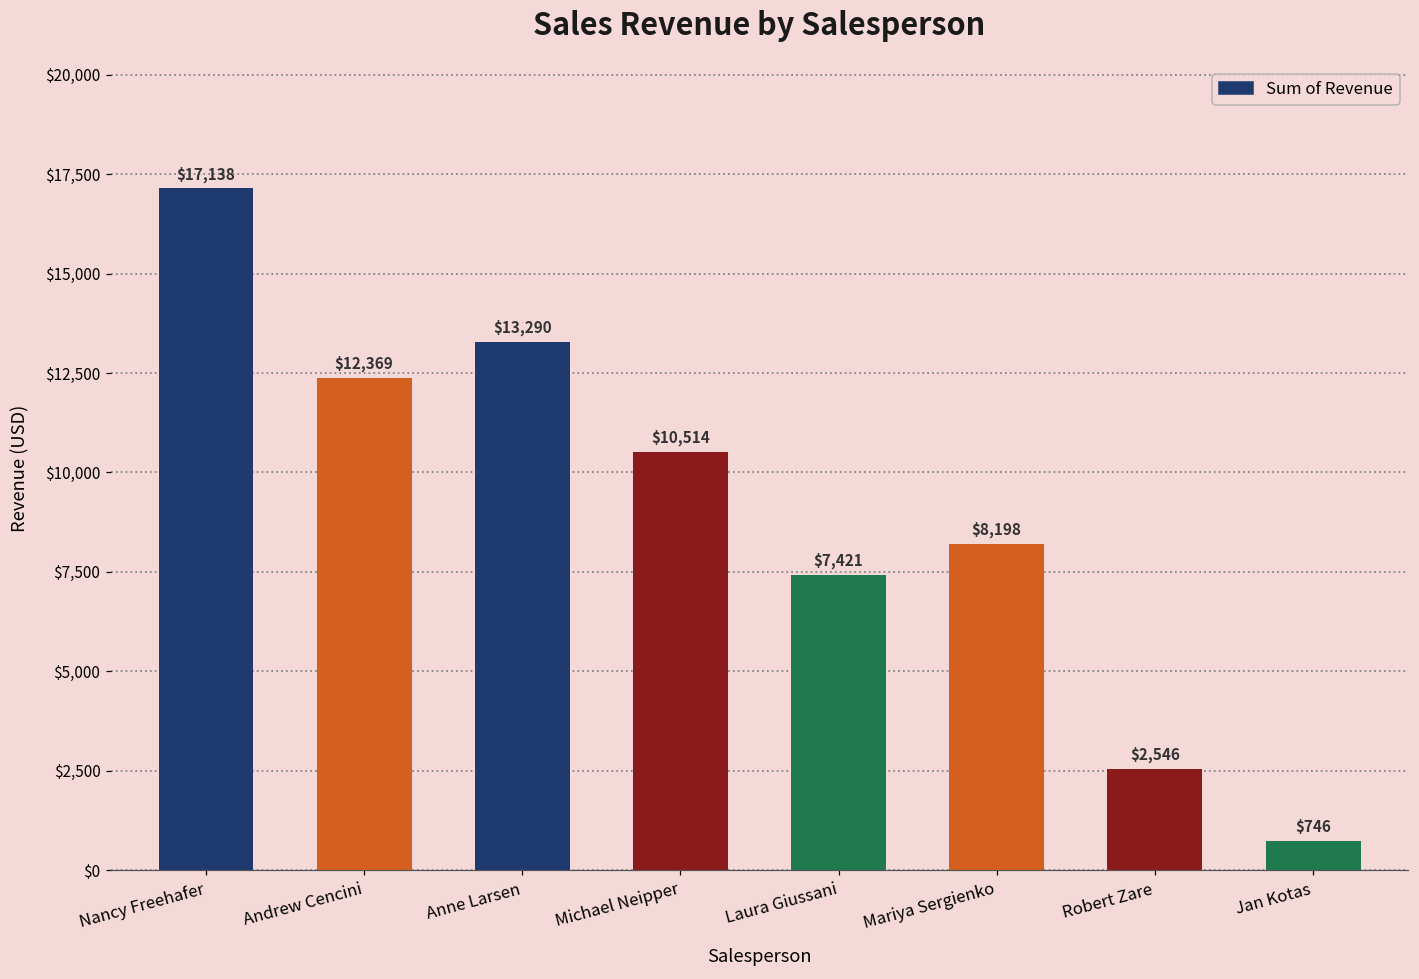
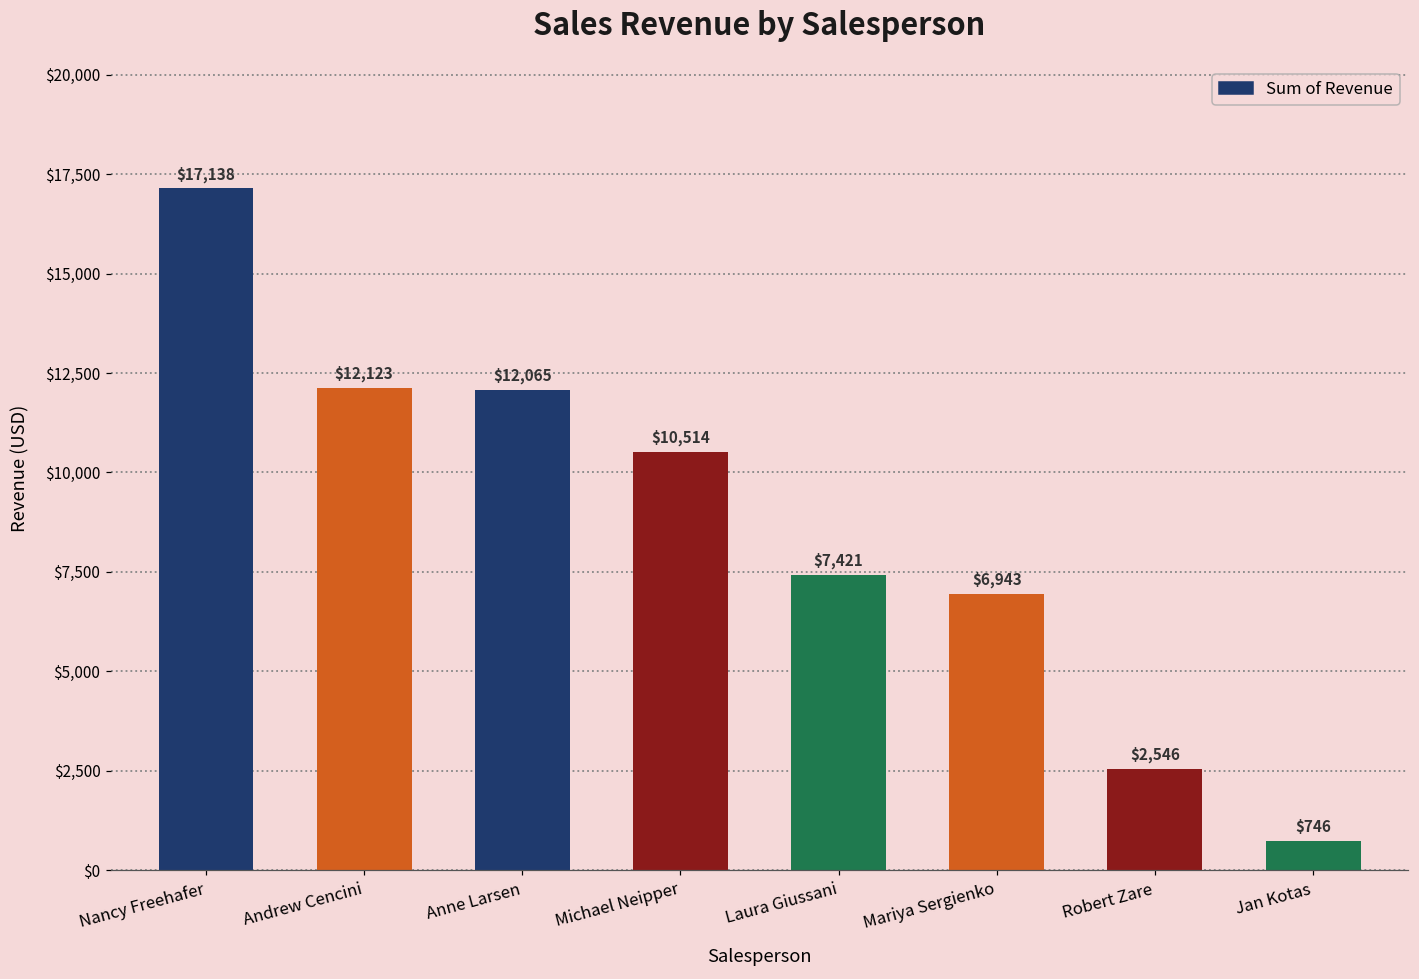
Andrew Cencini: $12,369 -> $12,123
Anne Larsen: $13,290 -> $12,065
Mariya Sergienko: $8,198 -> $6,943
